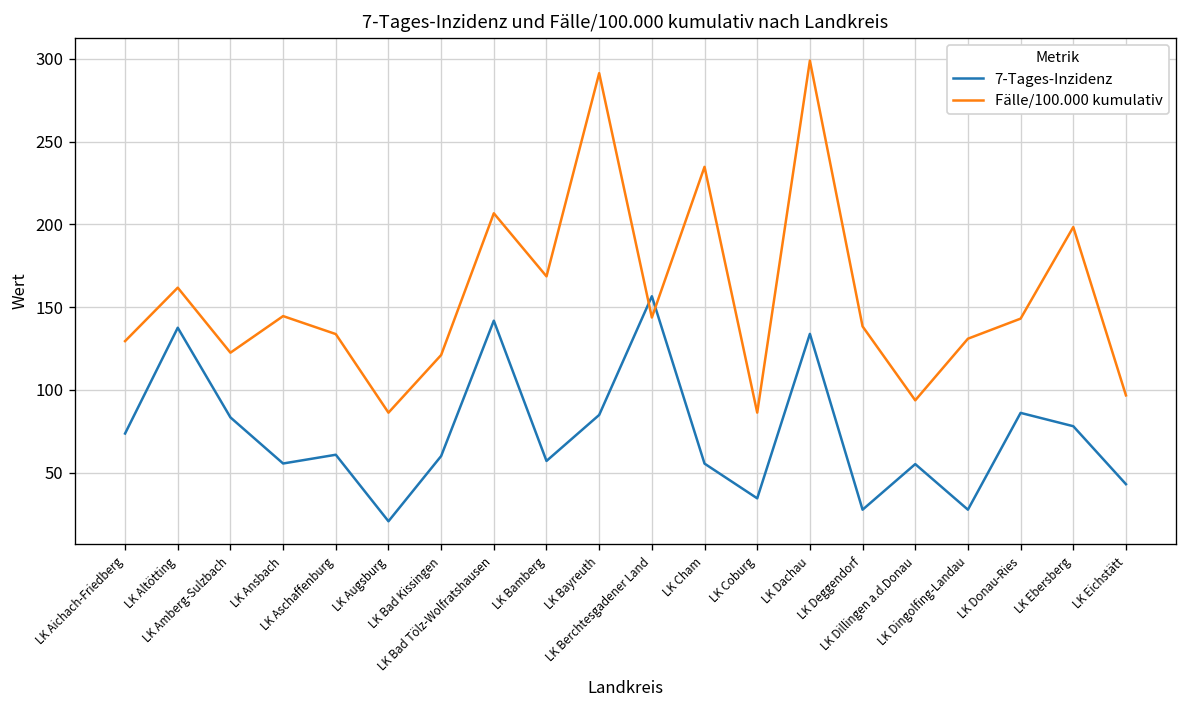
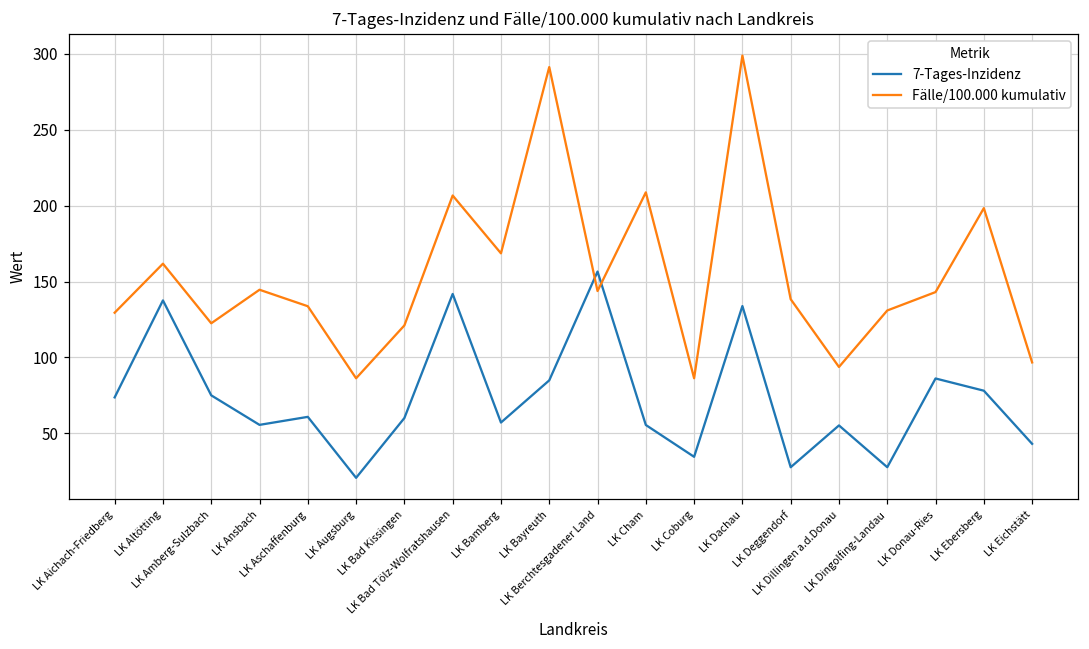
7-Tages-Inzidenz, LK Amberg-Sulzbach: 83 -> 75
Fälle/100.000 kumulativ, LK Cham: 235 -> 209
